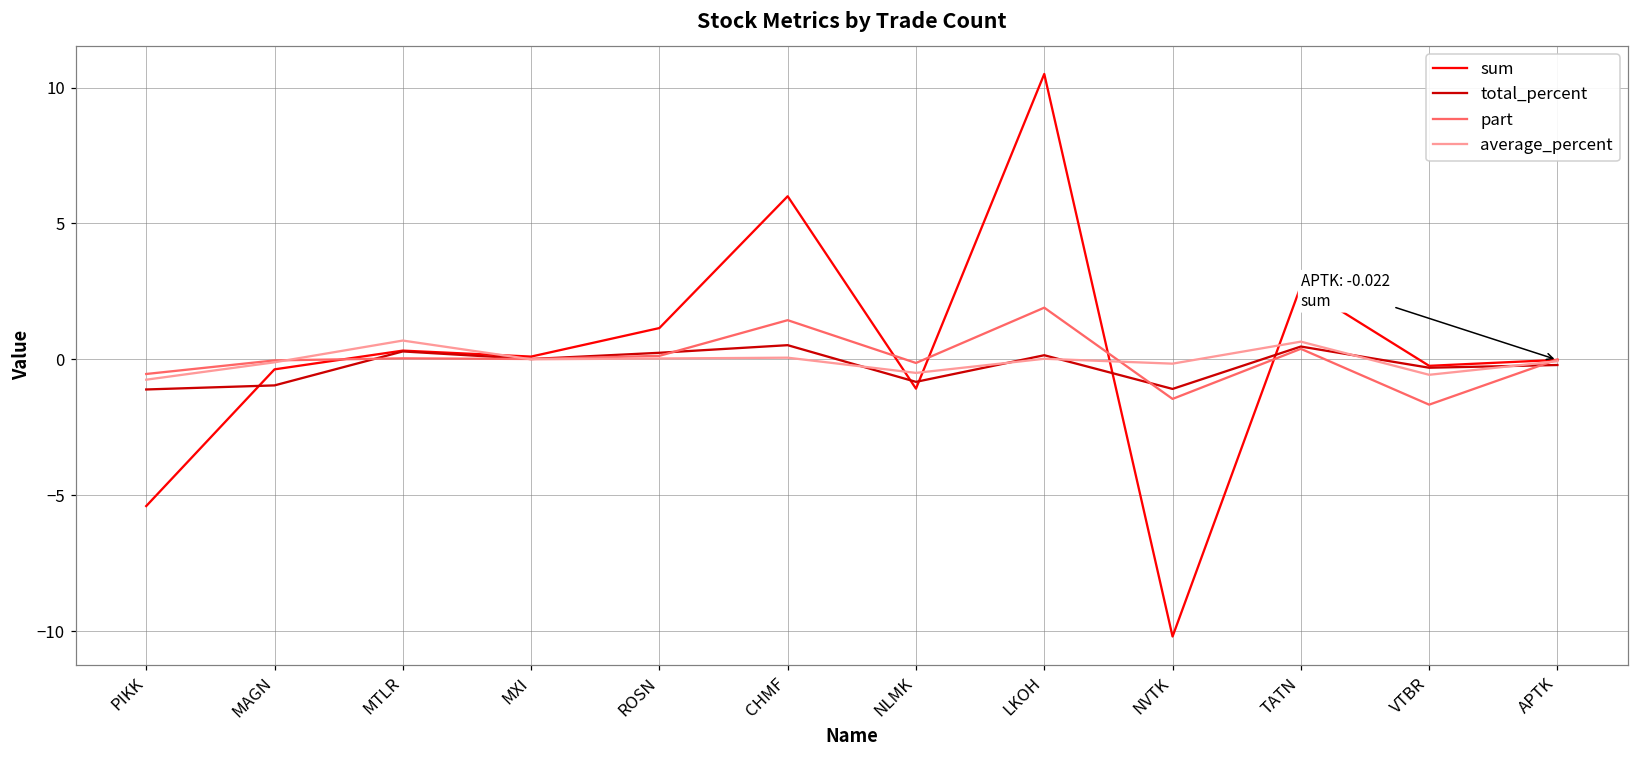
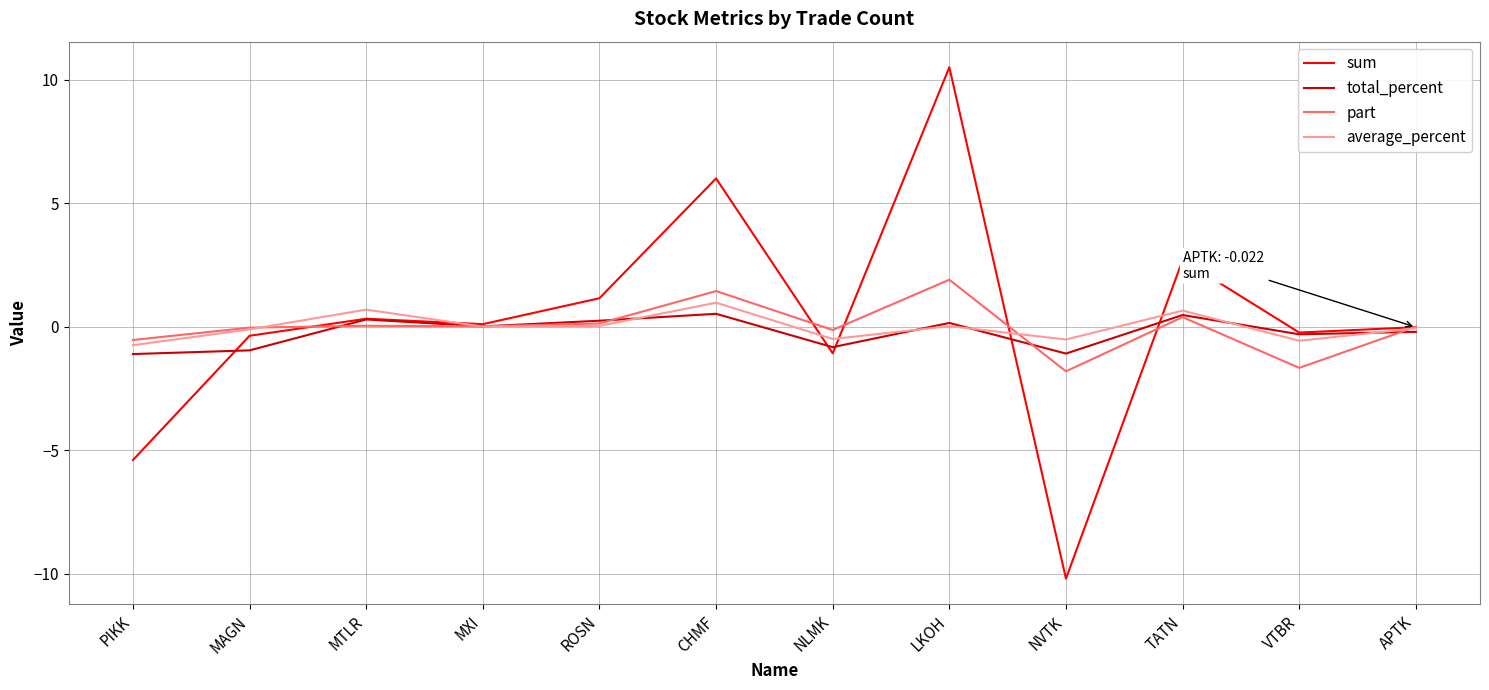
average_percent, CHMF: 0.1 -> 1.0
part, NVTK: -1.5 -> -1.8
average_percent, NVTK: -0.2 -> -0.5
